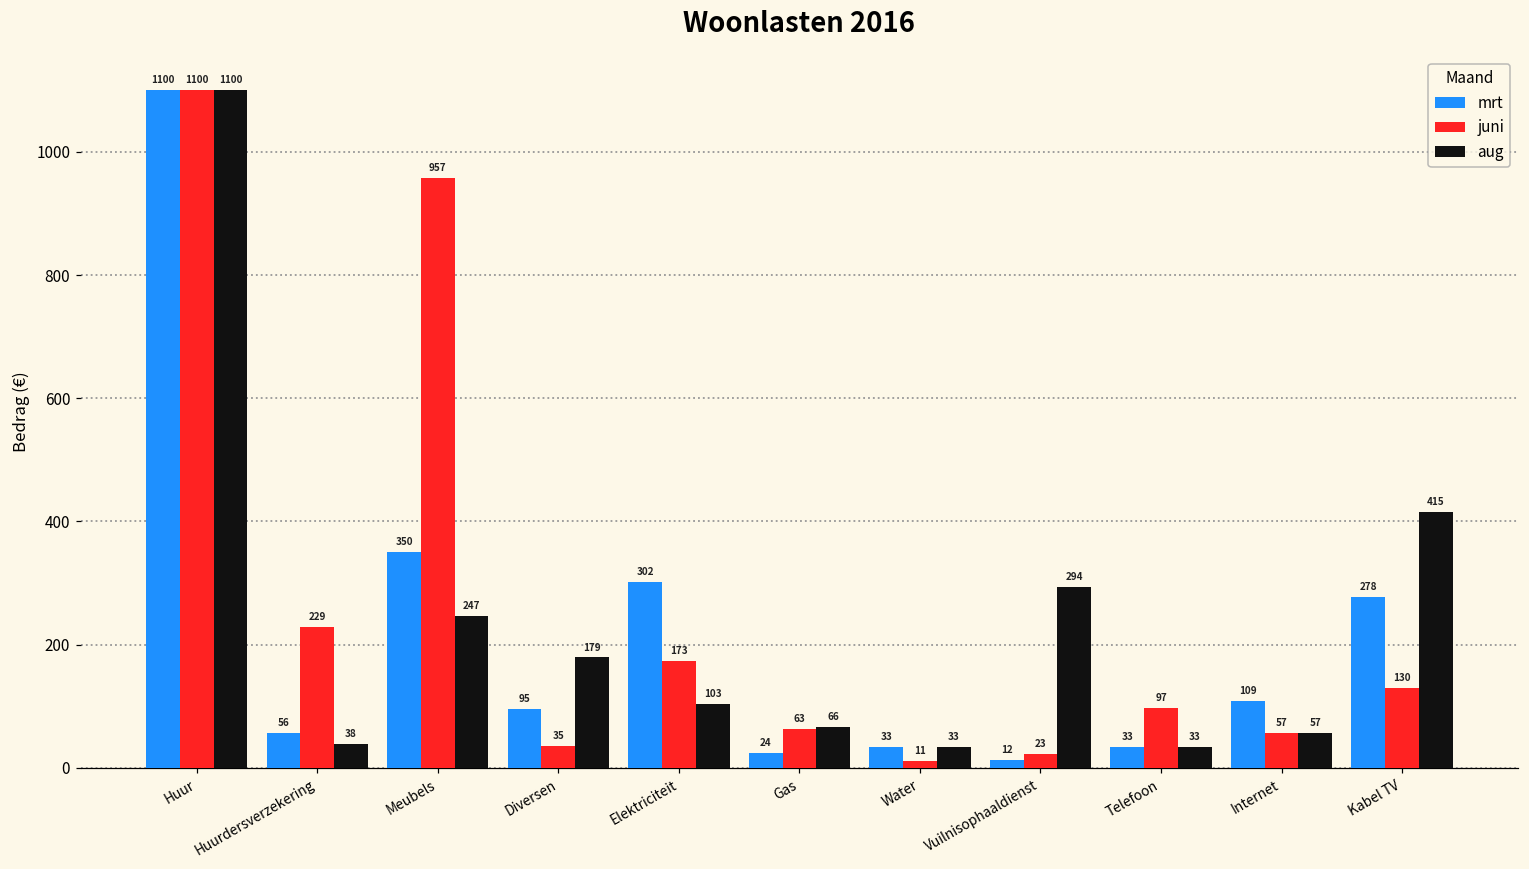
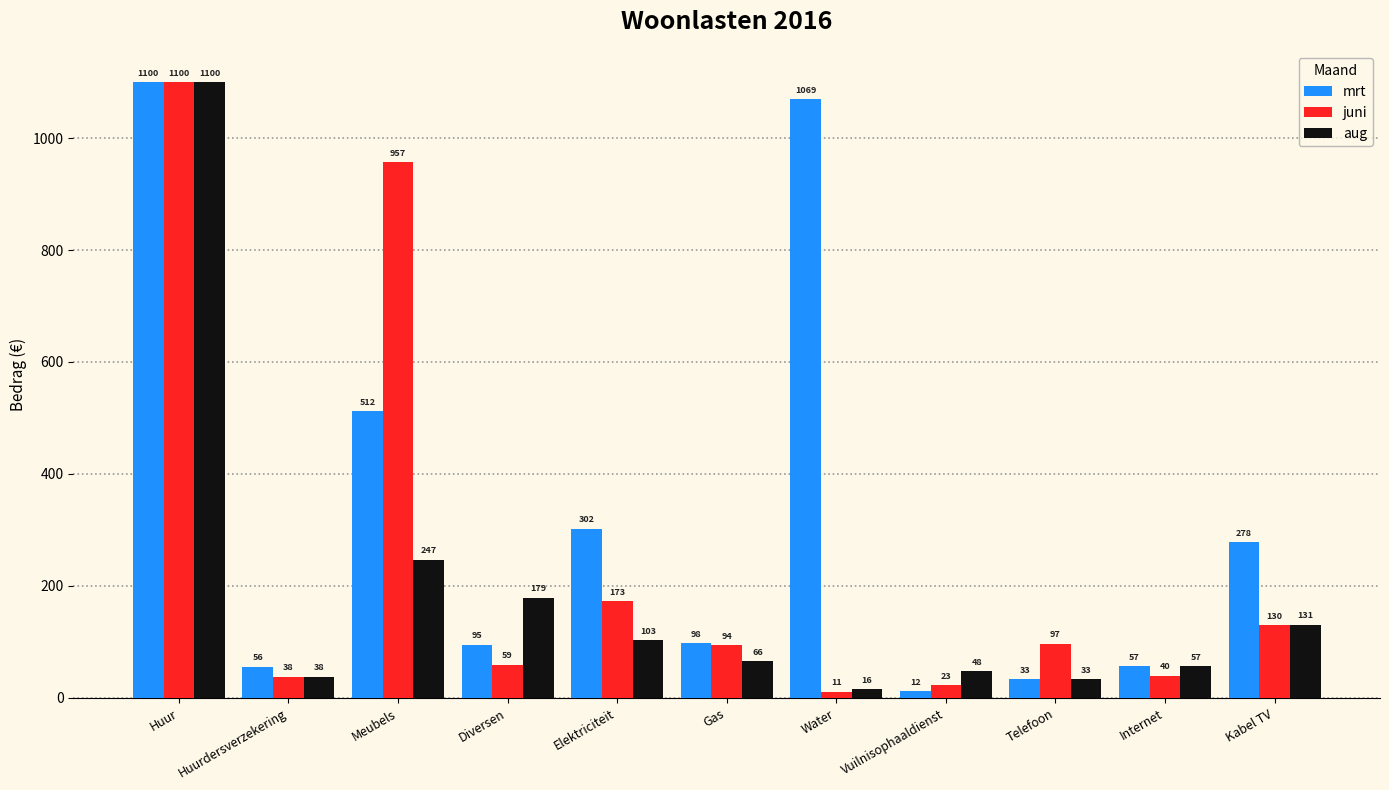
juni, Huurdersverzekering: 229 -> 38
mrt, Meubels: 350 -> 512
juni, Diversen: 35 -> 59
mrt, Gas: 24 -> 98
juni, Gas: 63 -> 94
mrt, Water: 33 -> 1069
aug, Water: 33 -> 16
aug, Vuilnisophaaldienst: 294 -> 48
mrt, Internet: 109 -> 57
juni, Internet: 57 -> 40
aug, Kabel TV: 415 -> 131
